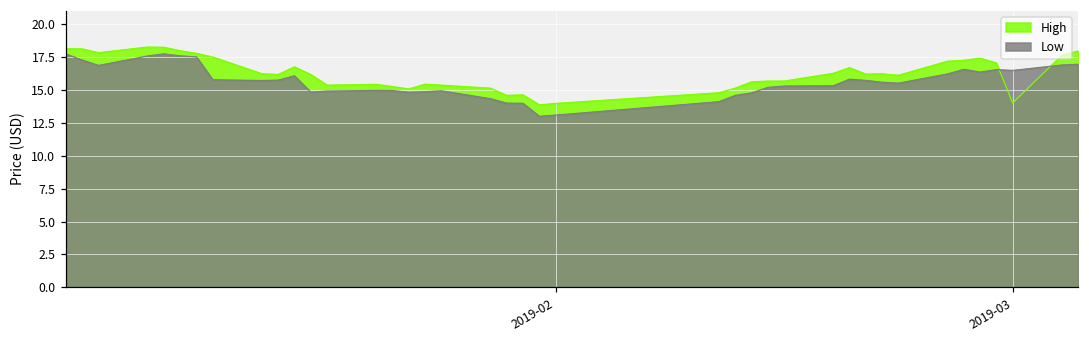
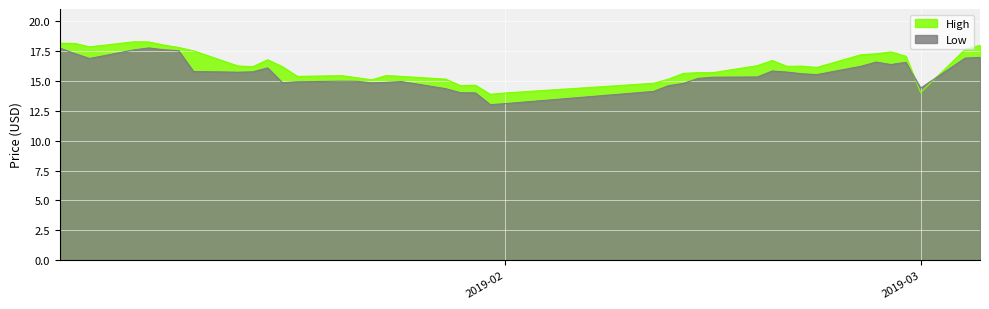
Low, 2019-03: 16.5 -> 14.4
